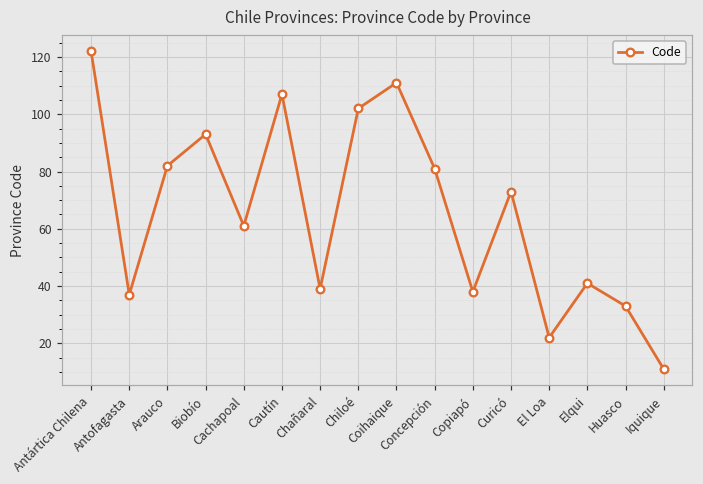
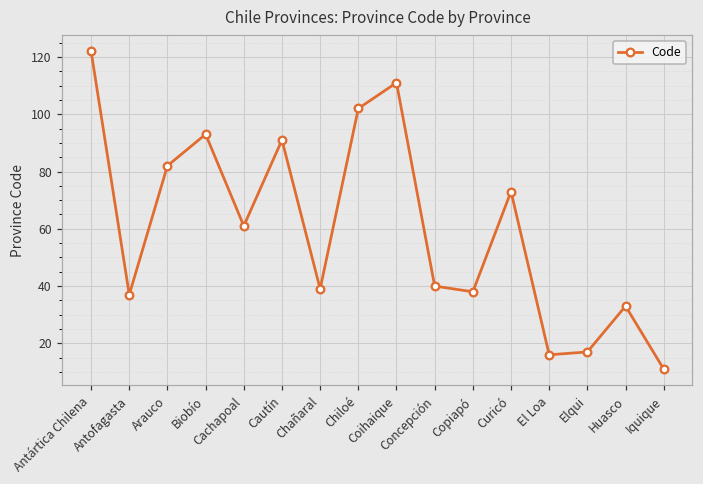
Cautín: 107 -> 91
Concepción: 81 -> 40
El Loa: 22 -> 16
Elqui: 41 -> 17
